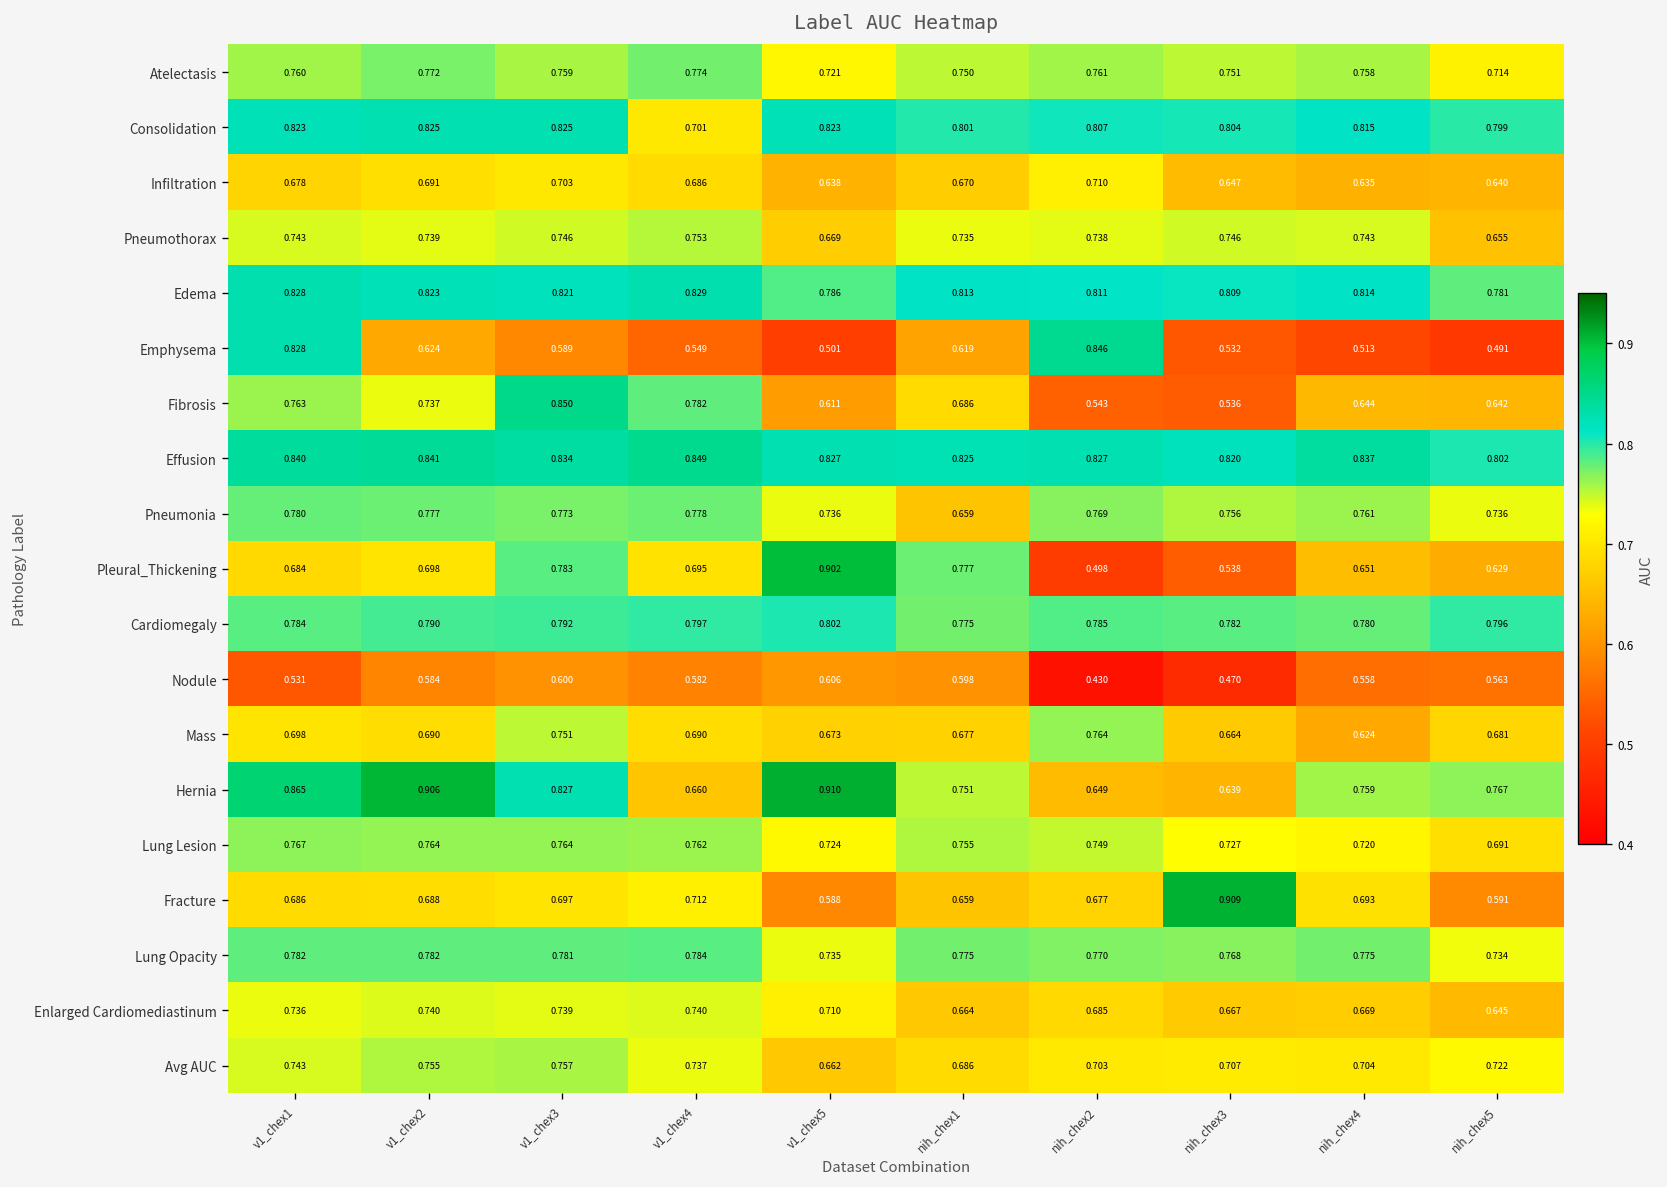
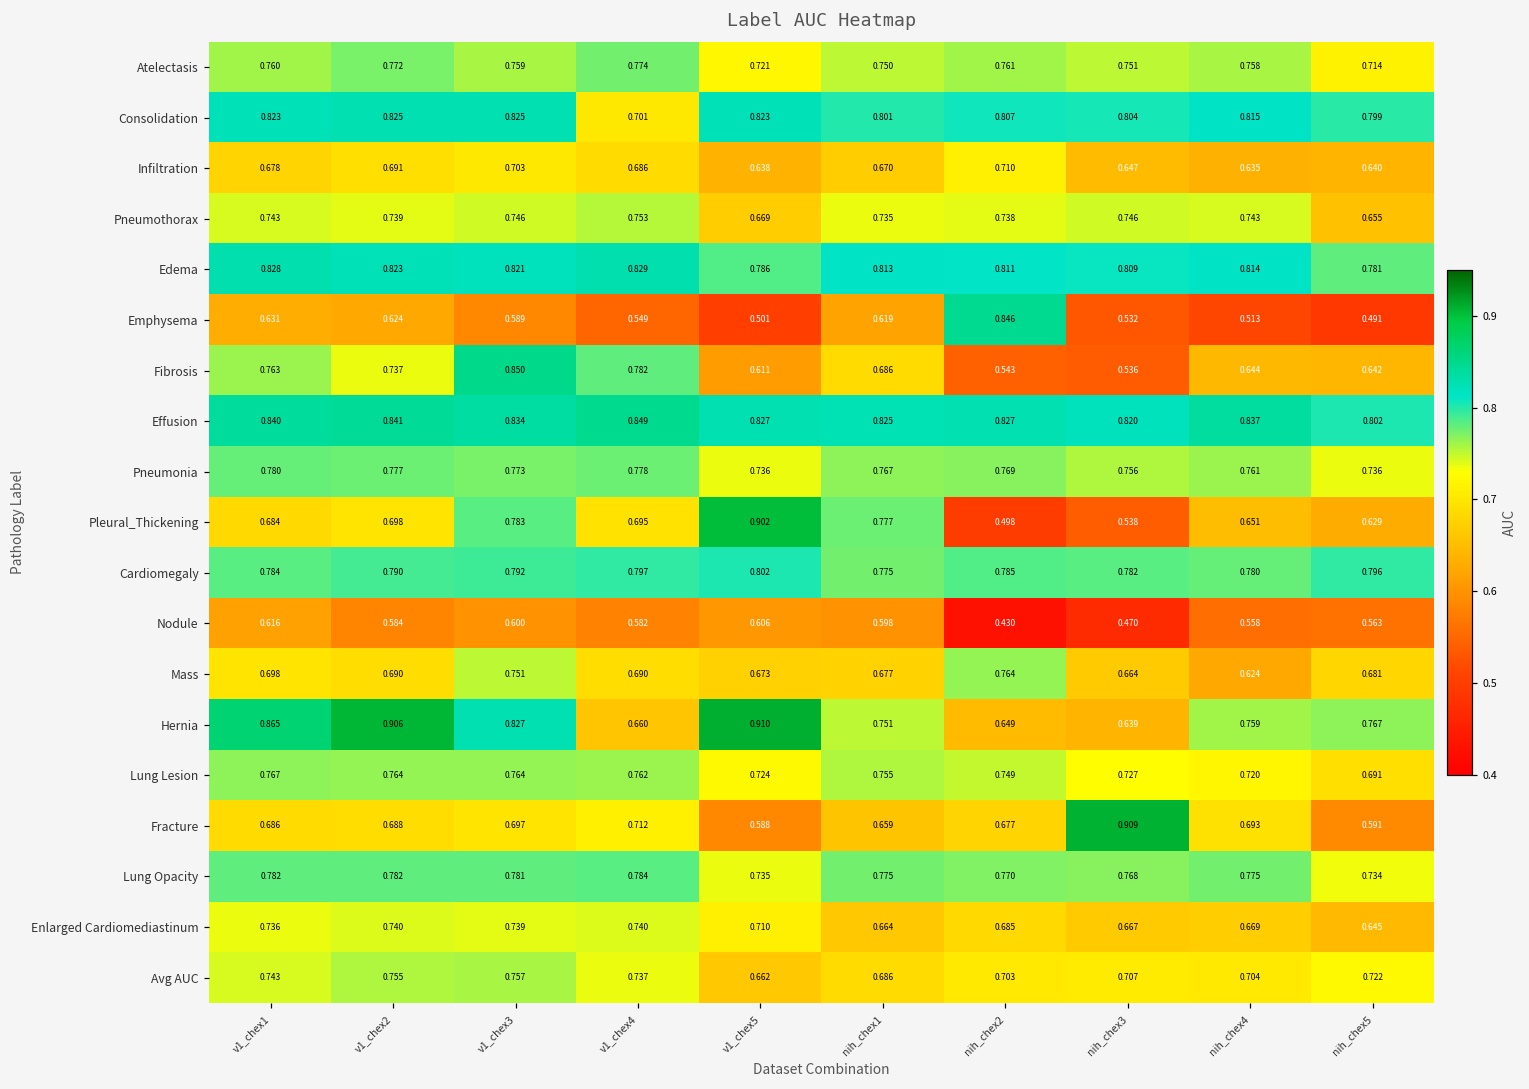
Emphysema, v1_chex1: 0.828 -> 0.631
Pneumonia, nih_chex1: 0.659 -> 0.767
Nodule, v1_chex1: 0.531 -> 0.616
